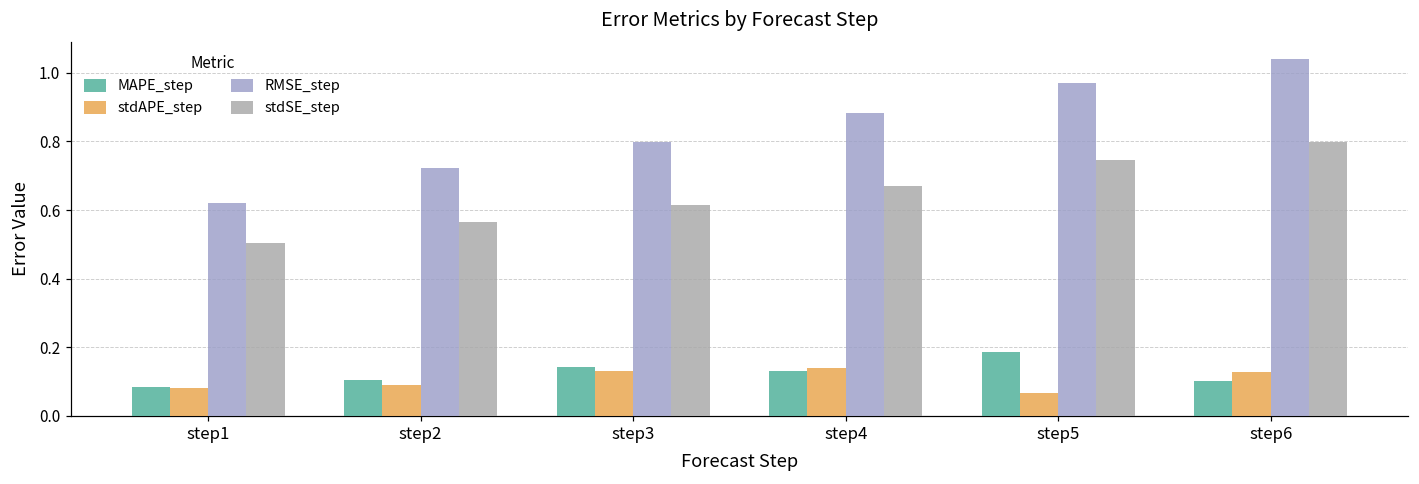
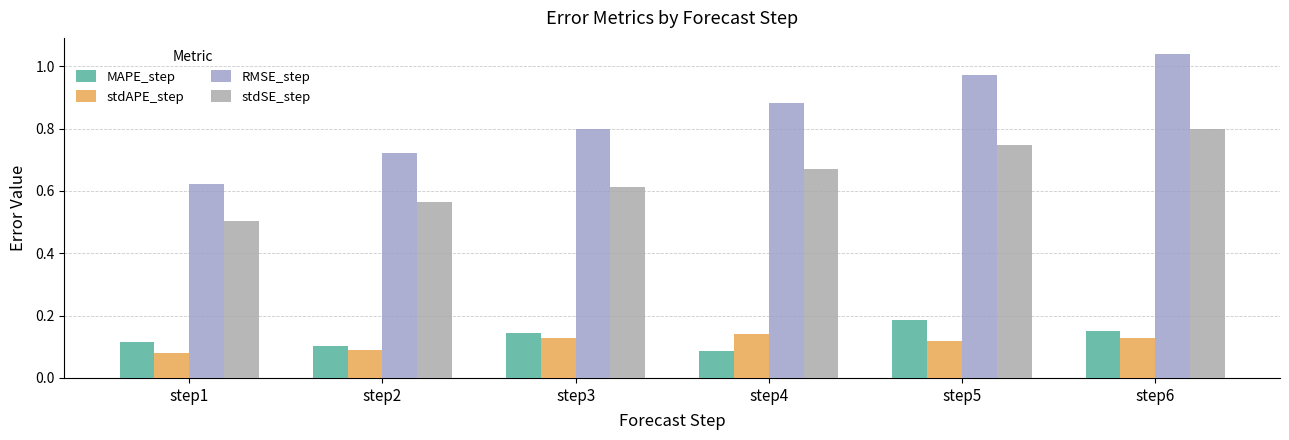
MAPE_step, step1: 0.08 -> 0.11
MAPE_step, step4: 0.13 -> 0.09
stdAPE_step, step5: 0.07 -> 0.12
MAPE_step, step6: 0.10 -> 0.15
